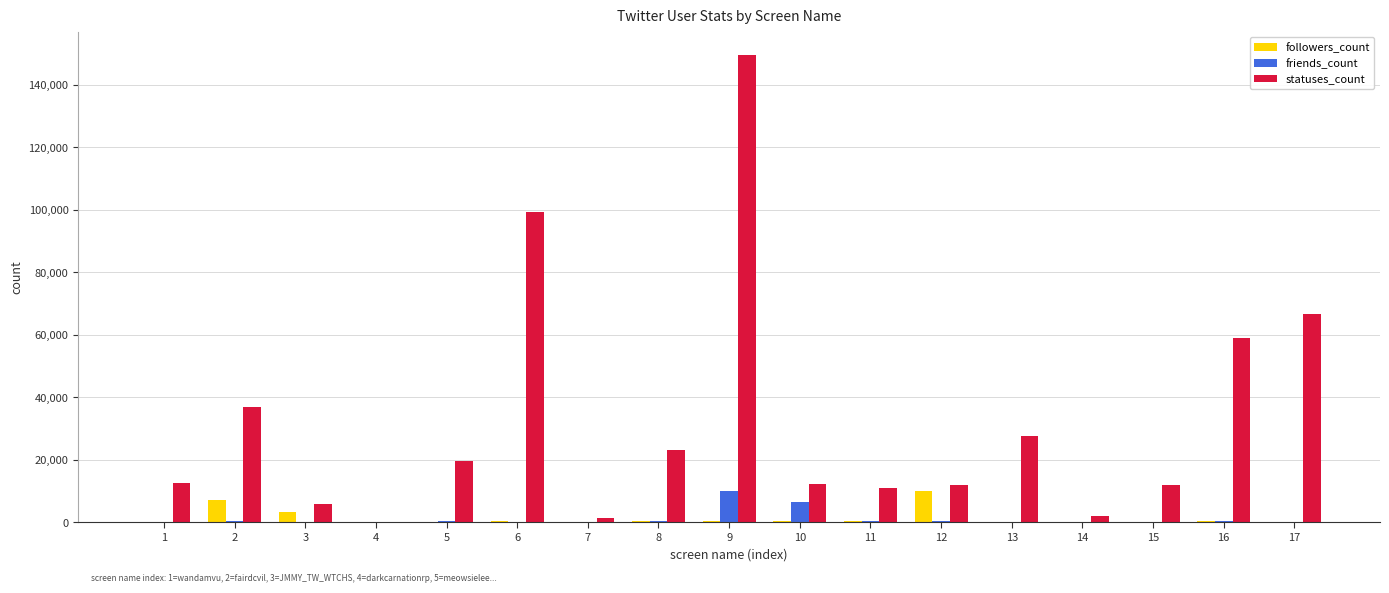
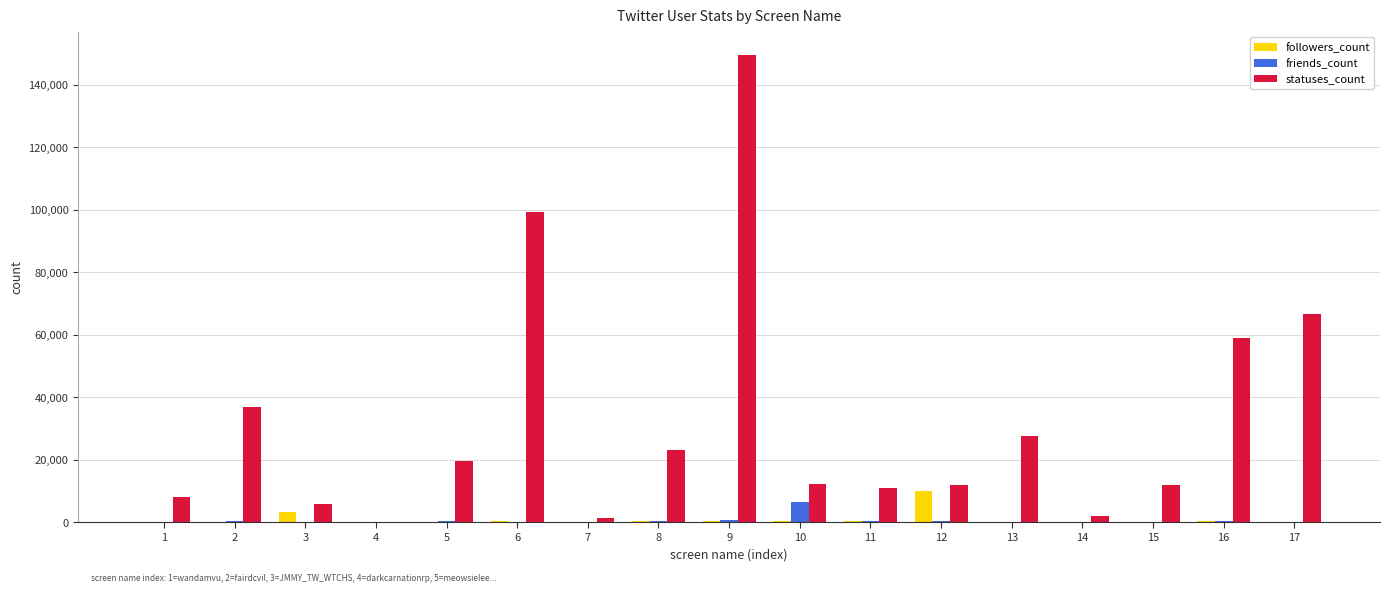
statuses_count, 1: 13,000 -> 8,000
followers_count, 2: 7,000 -> 0
friends_count, 9: 10,000 -> 1,000
